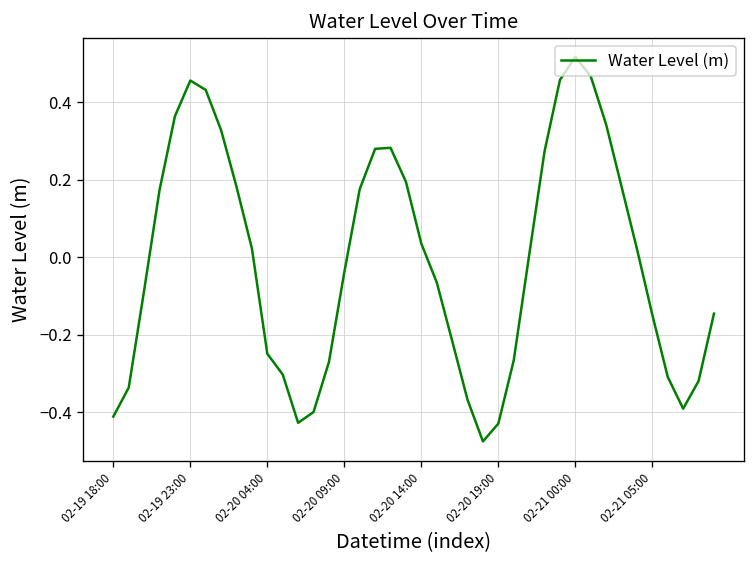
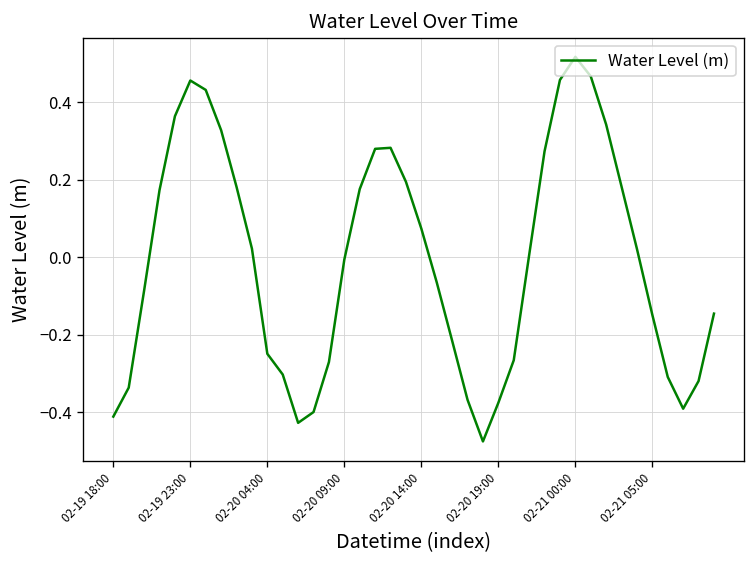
02-20 09:00: -0.04 -> -0.01
02-20 14:00: 0.04 -> 0.07
02-20 19:00: -0.43 -> -0.38
